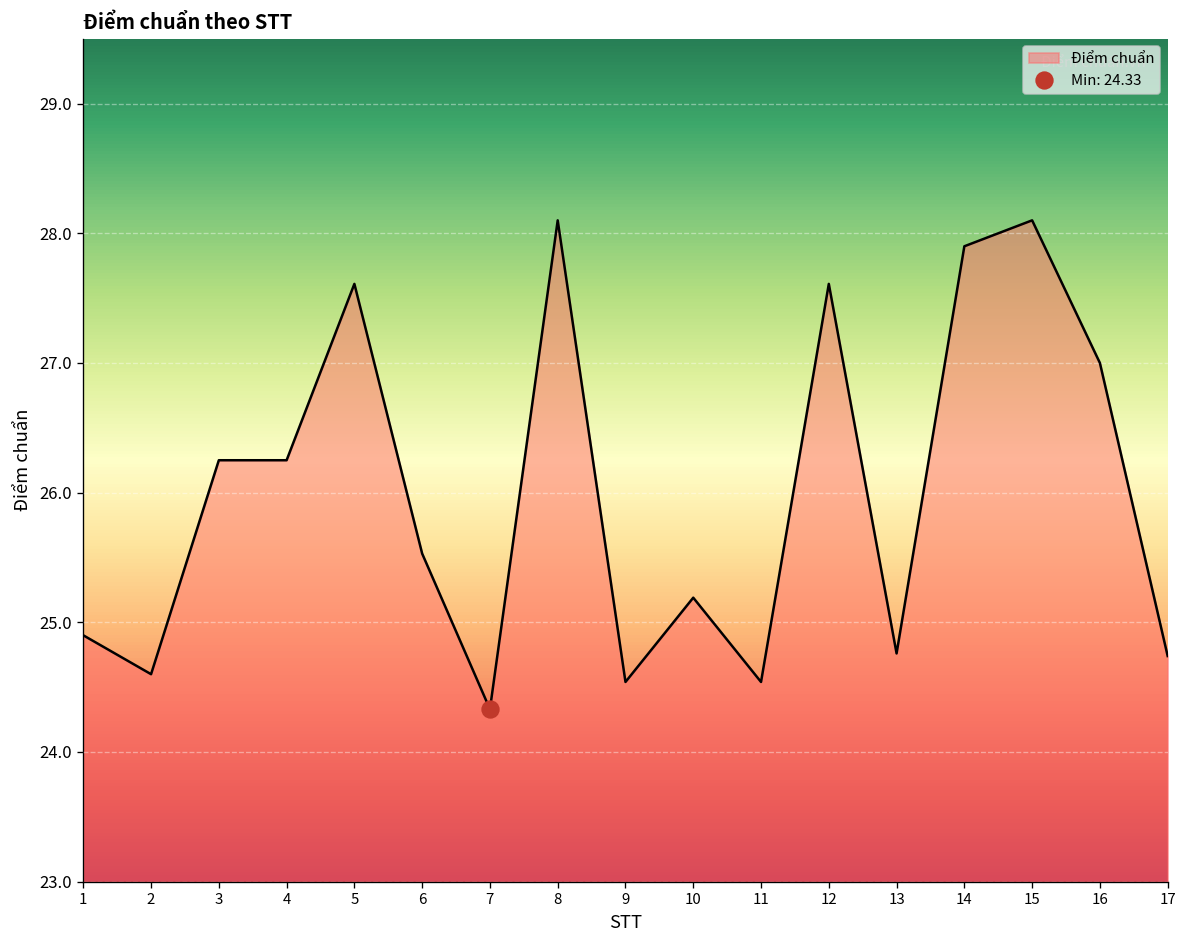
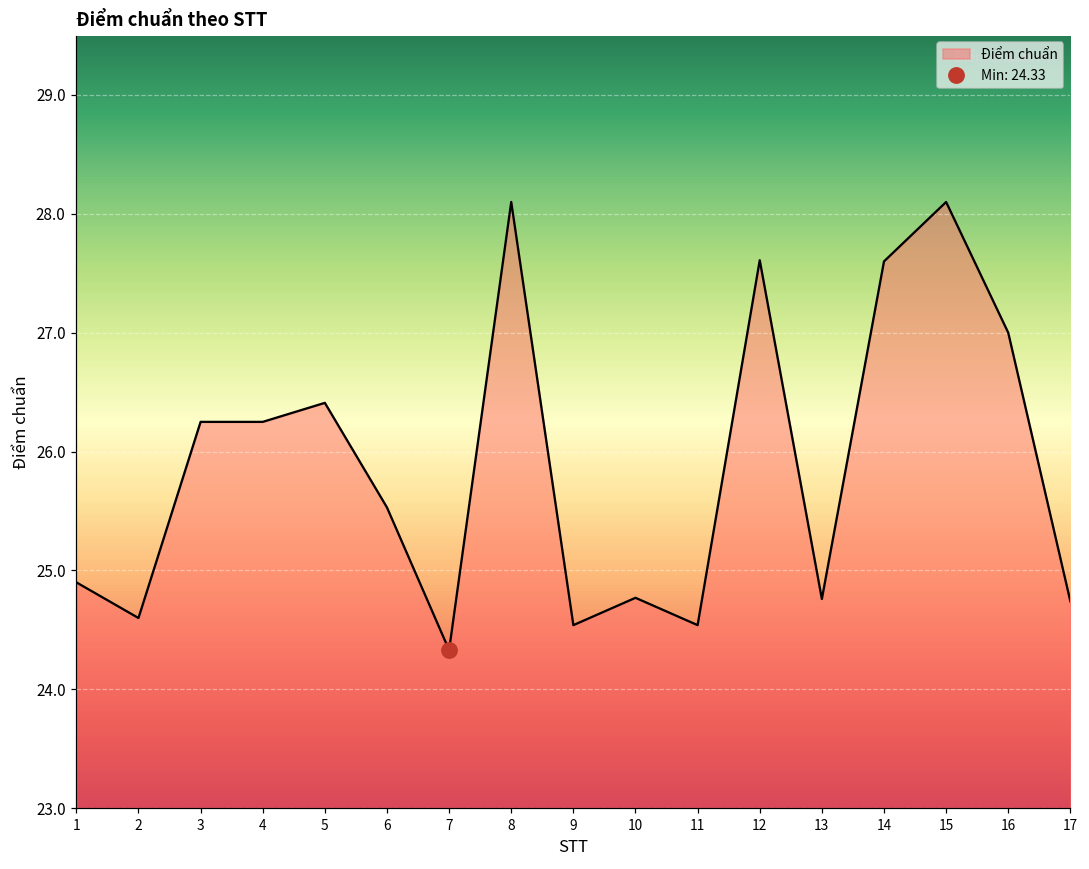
Điểm chuẩn, 5: 27.61 -> 26.41
Điểm chuẩn, 10: 25.19 -> 24.77
Điểm chuẩn, 14: 27.9 -> 27.6
